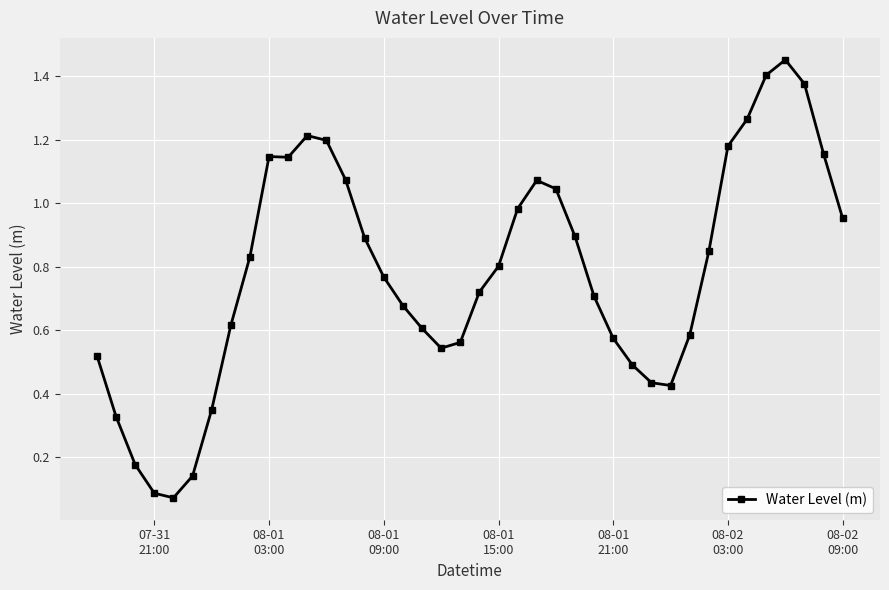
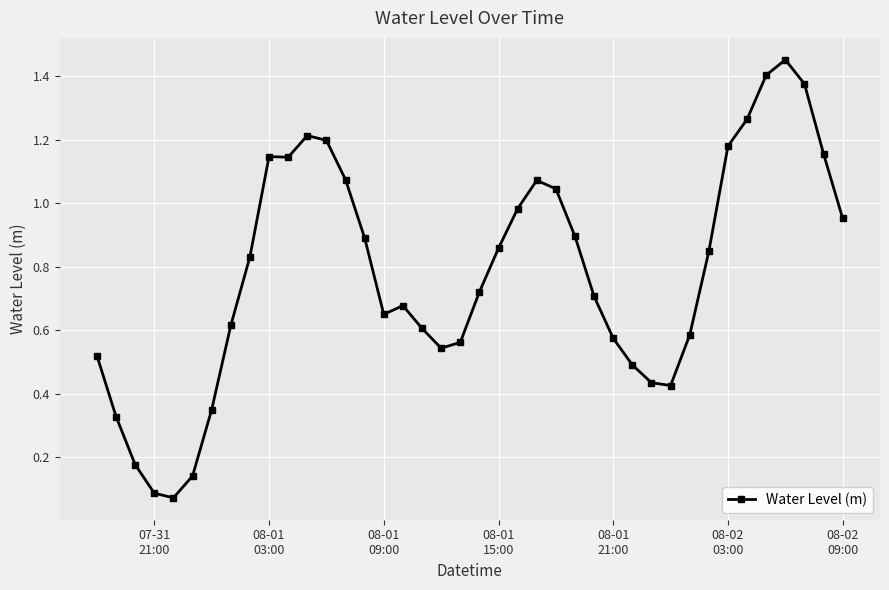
08-01 09:00: 0.77 -> 0.65
08-01 15:00: 0.80 -> 0.86
